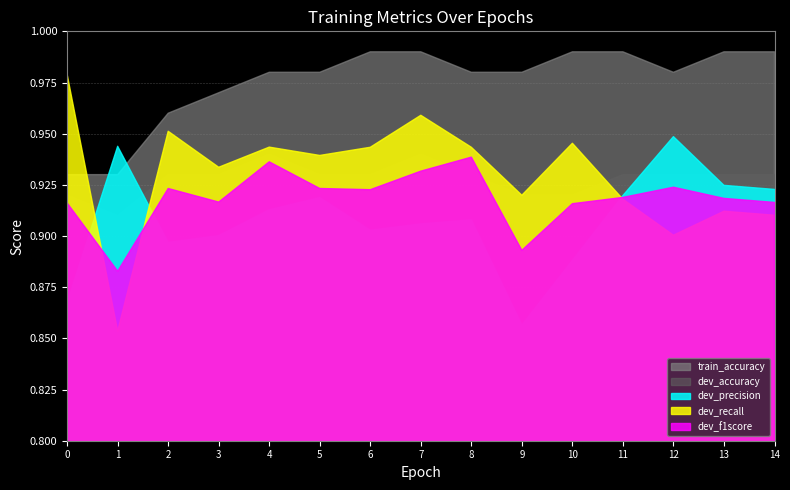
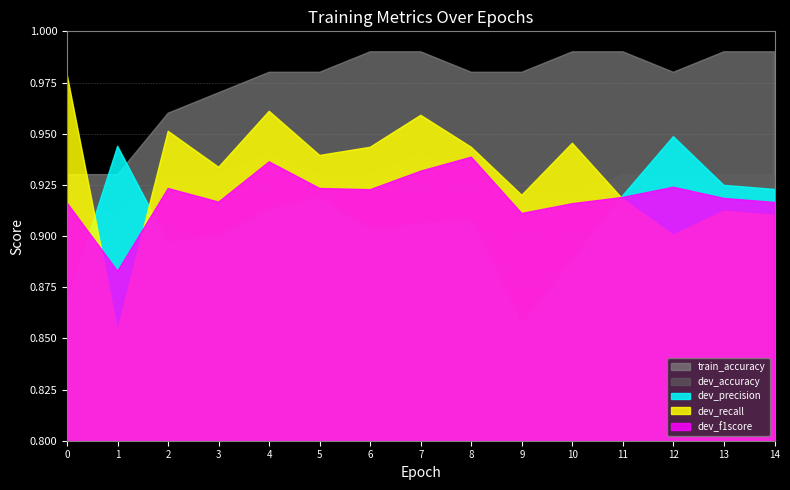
dev_recall, 4: 0.943 -> 0.961
dev_f1score, 9: 0.893 -> 0.911
